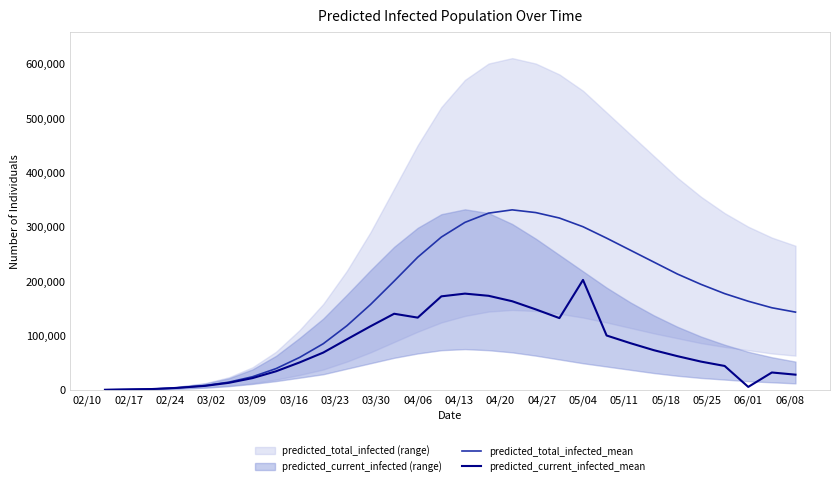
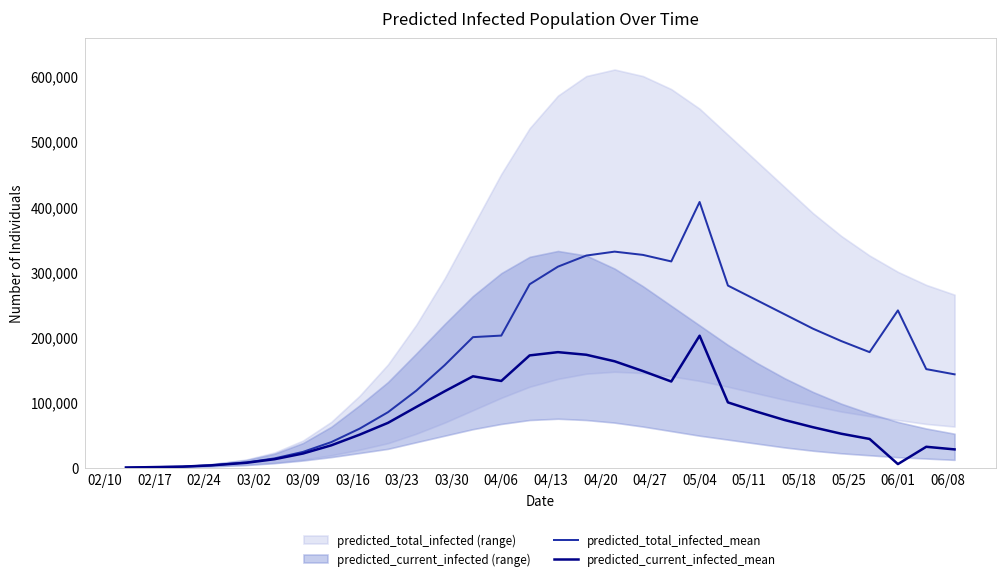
predicted_total_infected_mean, 04/06: 240,000 -> 200,000
predicted_total_infected_mean, 05/04: 300,000 -> 410,000
predicted_total_infected_mean, 06/01: 160,000 -> 240,000
